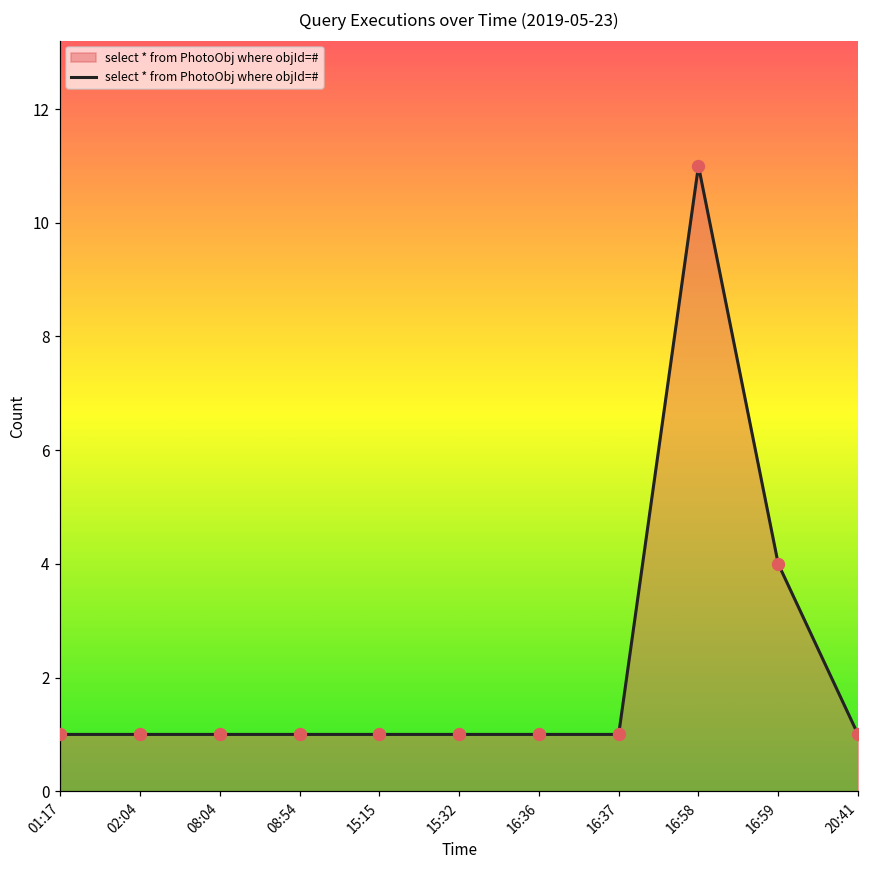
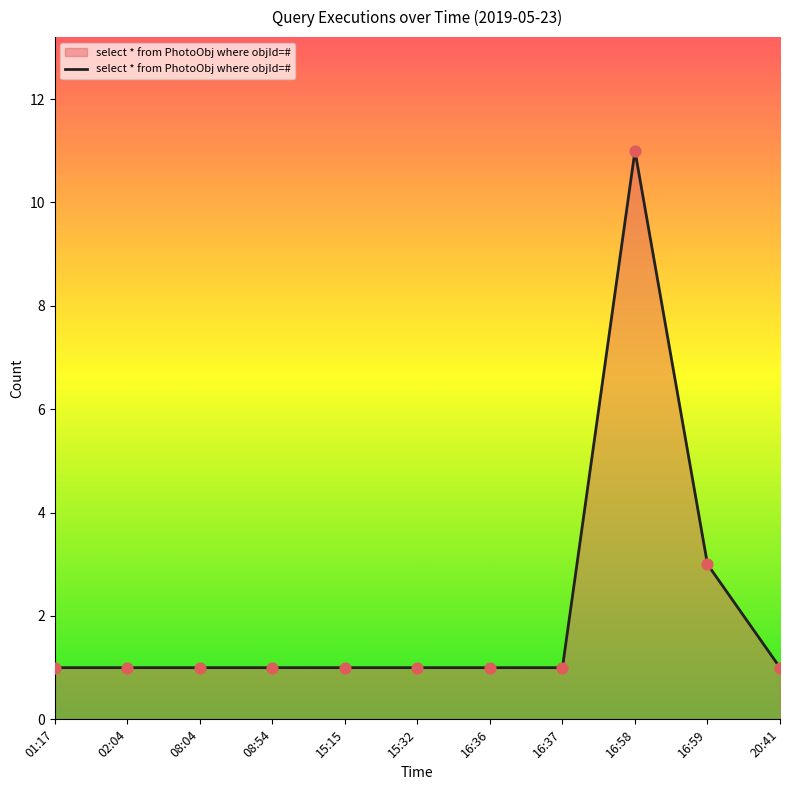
16:59: 4 -> 3
